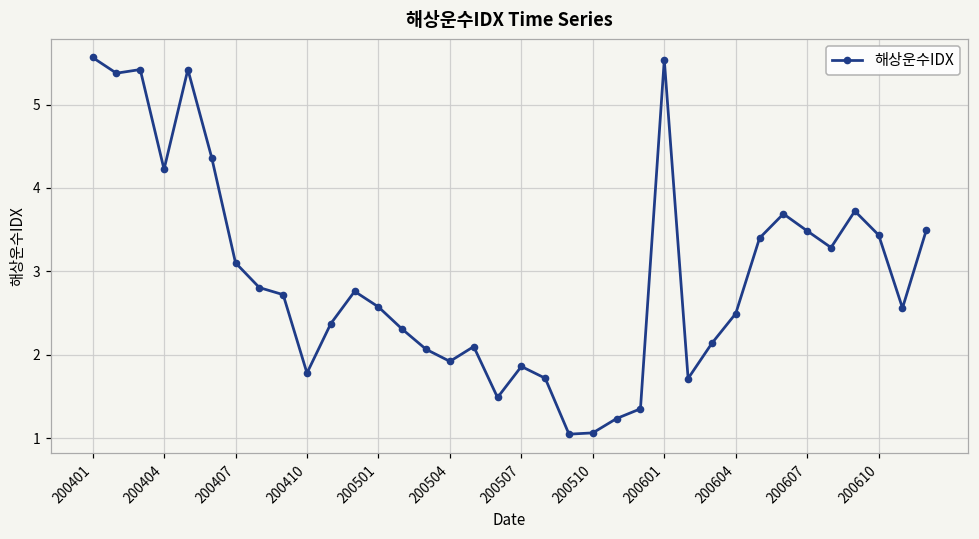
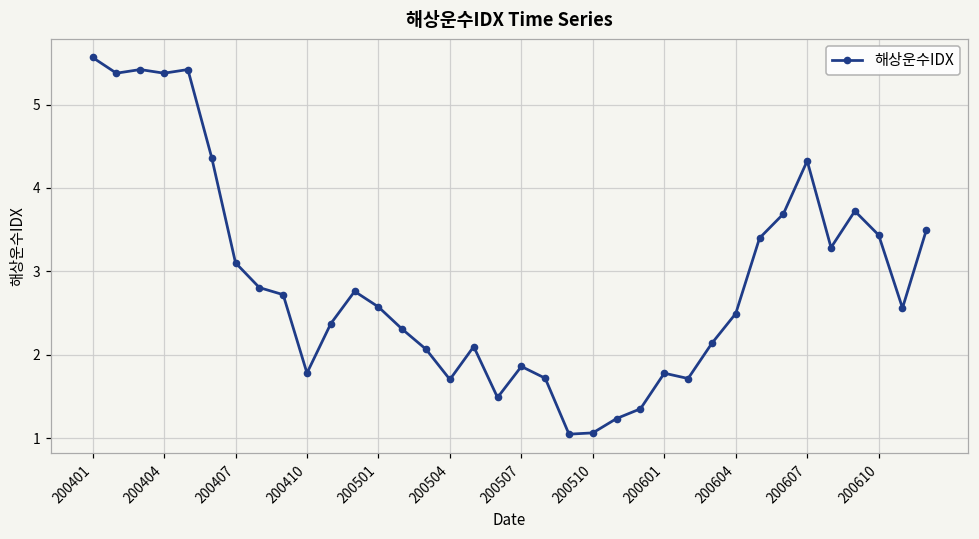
200404: 4.2 -> 5.4
200504: 1.9 -> 1.7
200601: 5.5 -> 1.8
200607: 3.5 -> 4.3
